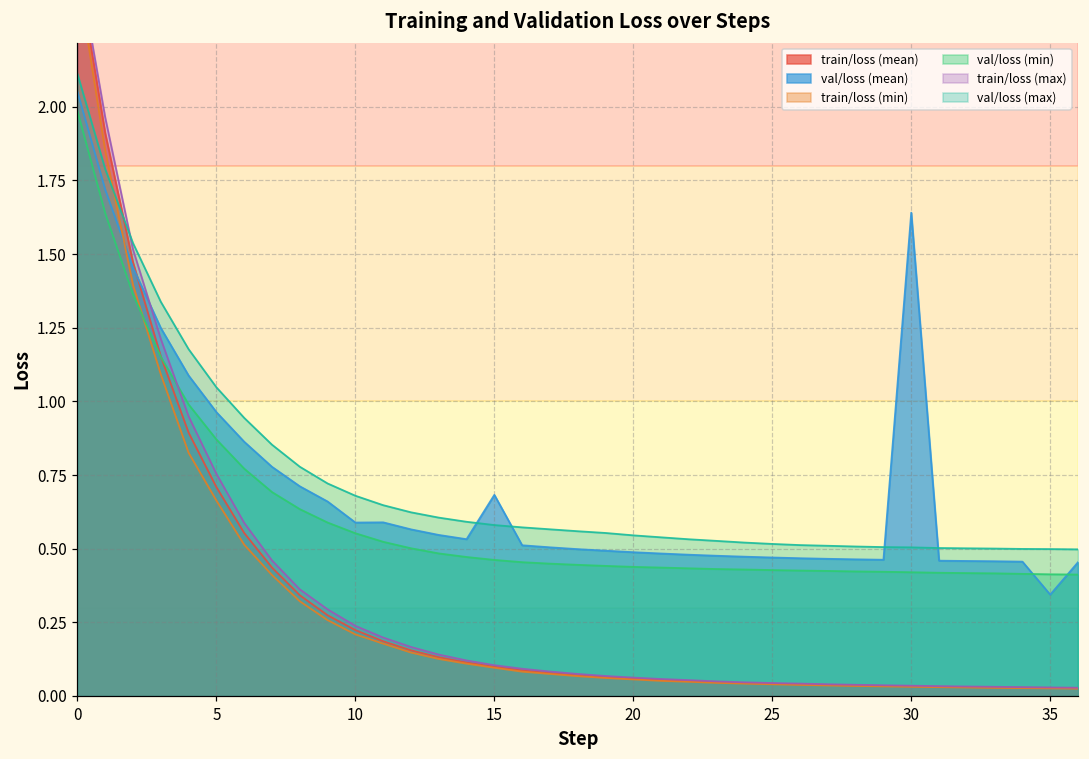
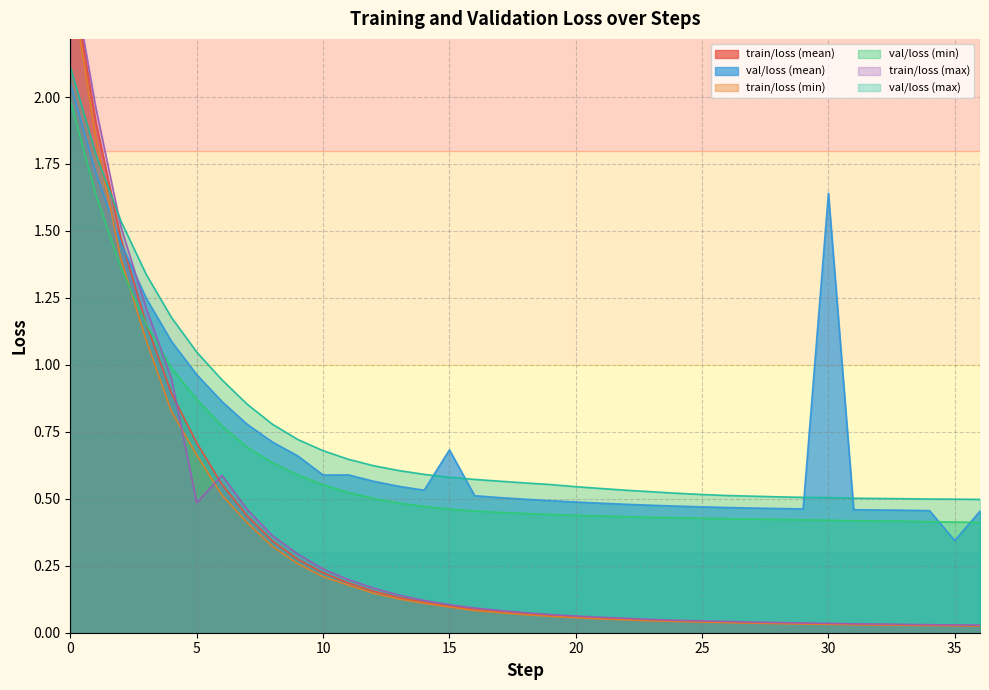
train/loss (max), 5: 0.75 -> 0.49
